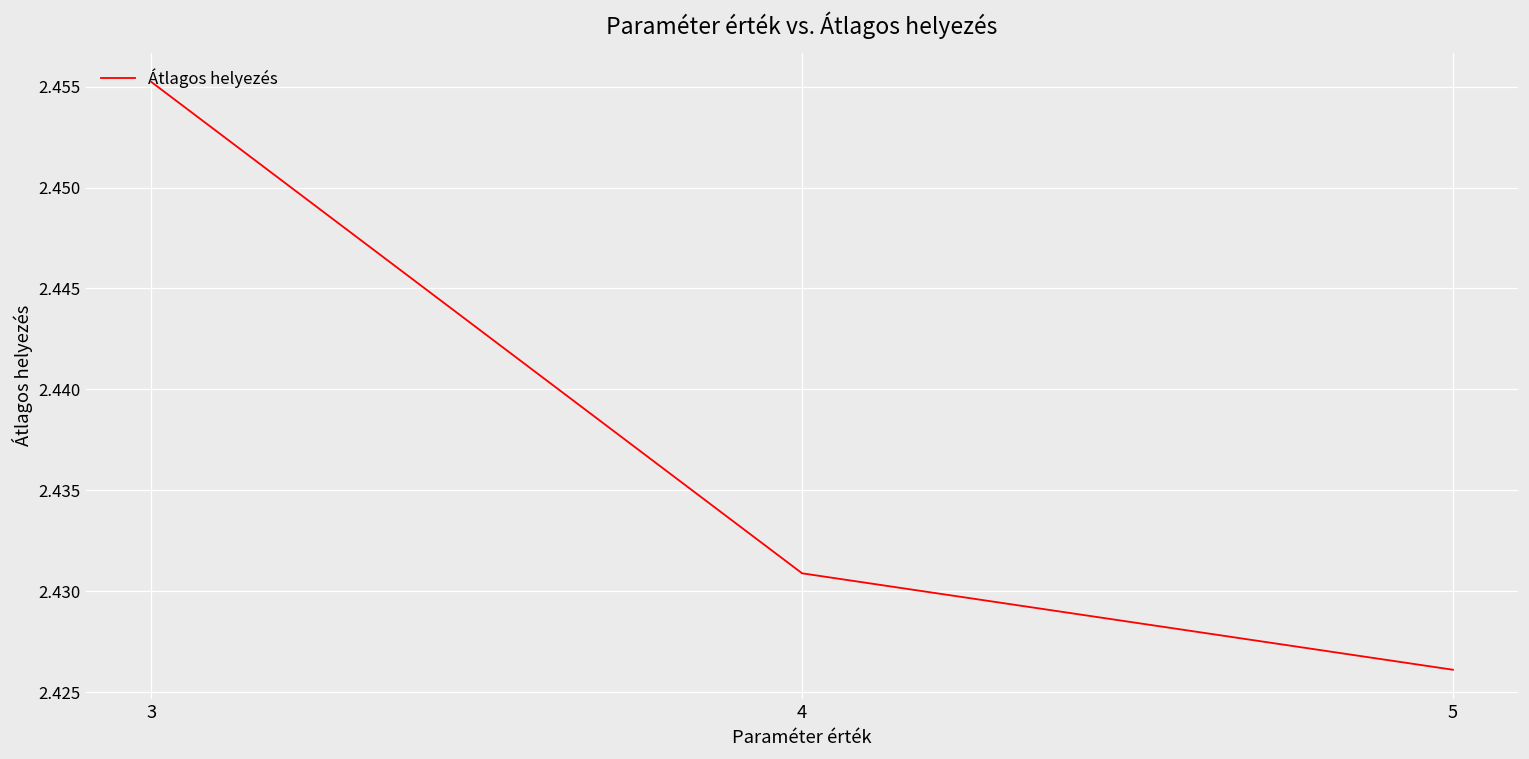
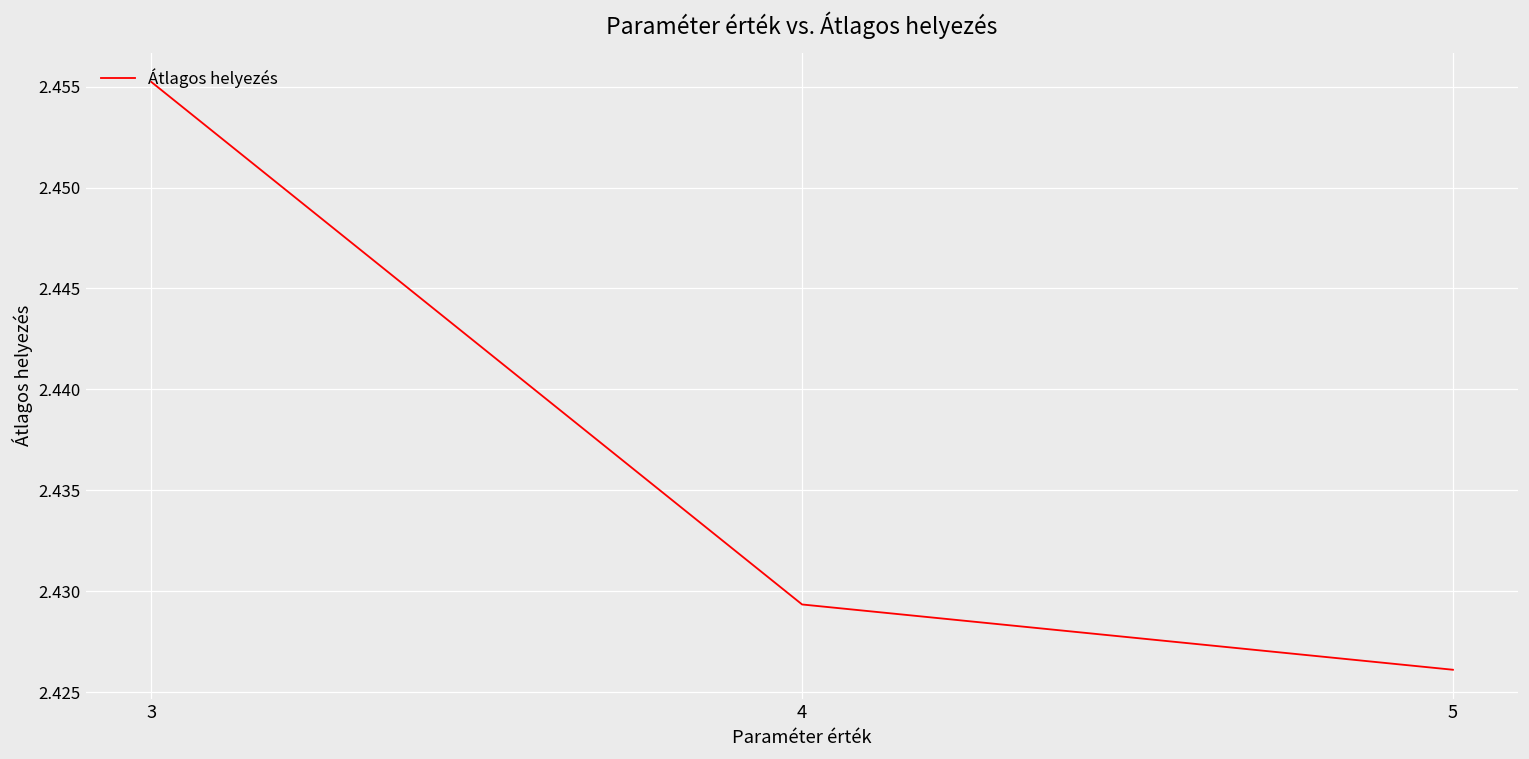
4: 2.4309 -> 2.4293
